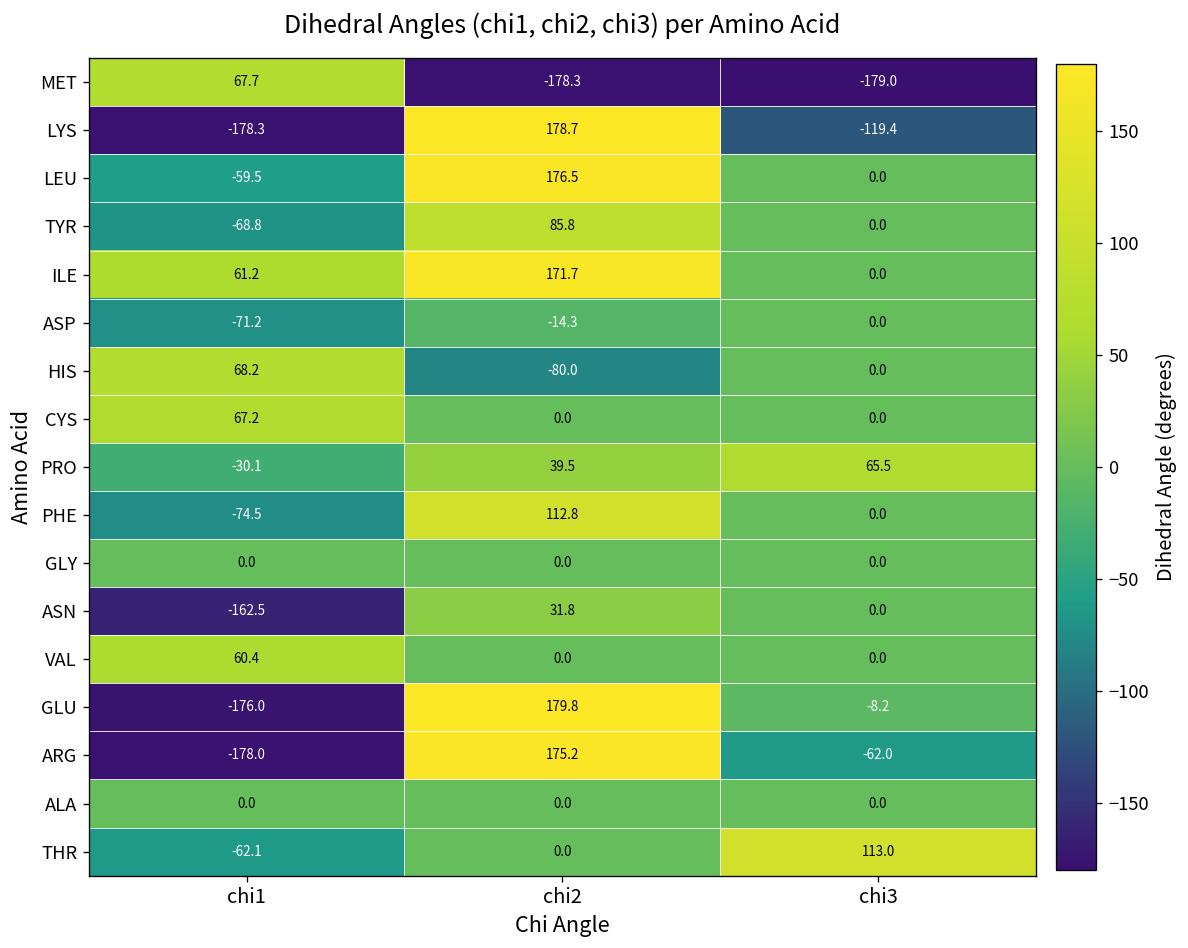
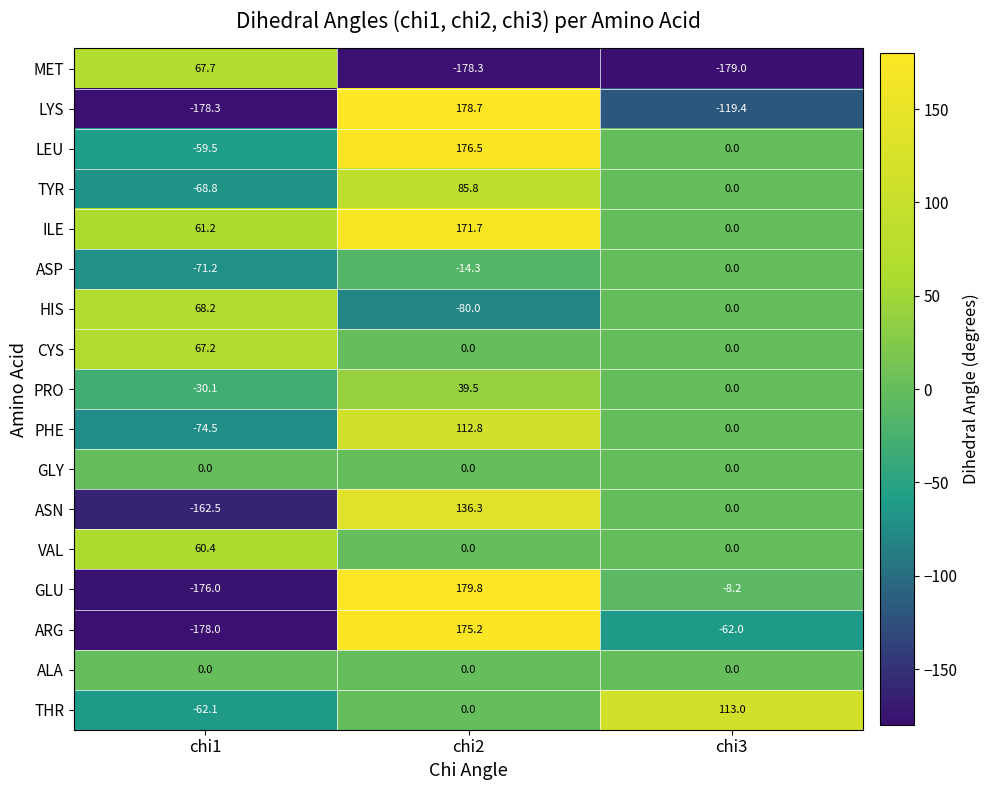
PRO, chi3: 65.5 -> 0.0
ASN, chi2: 31.8 -> 136.3
